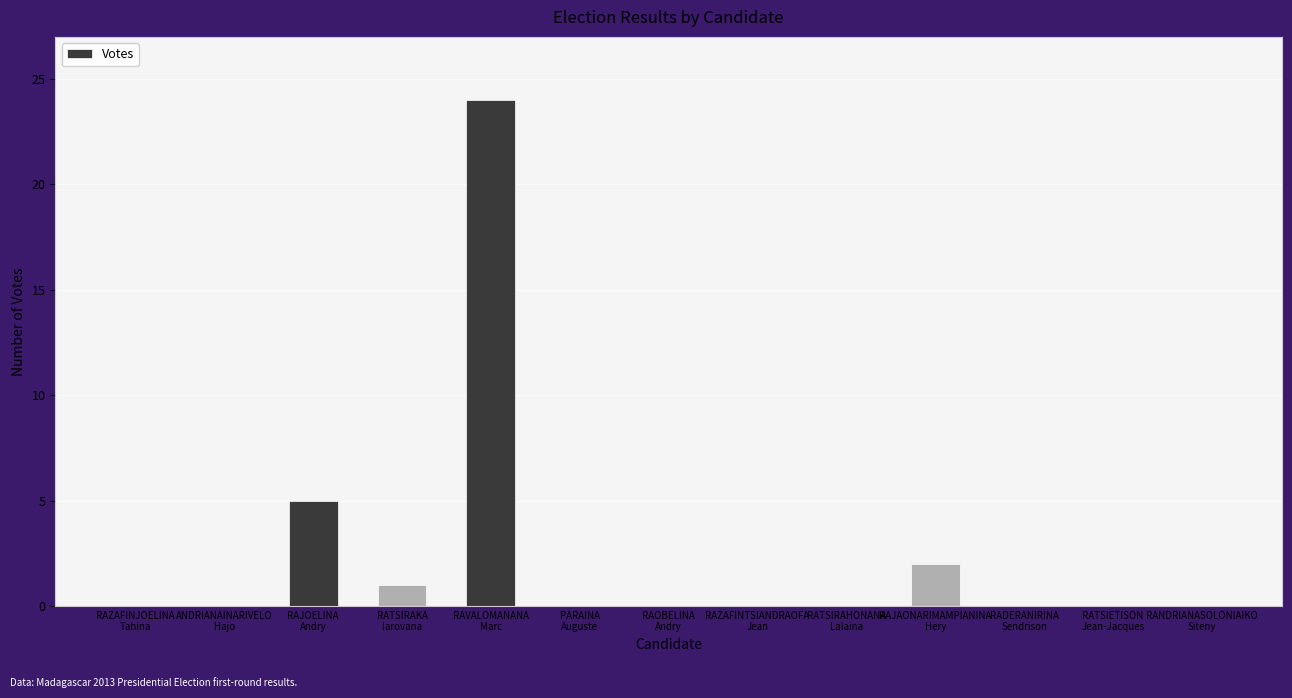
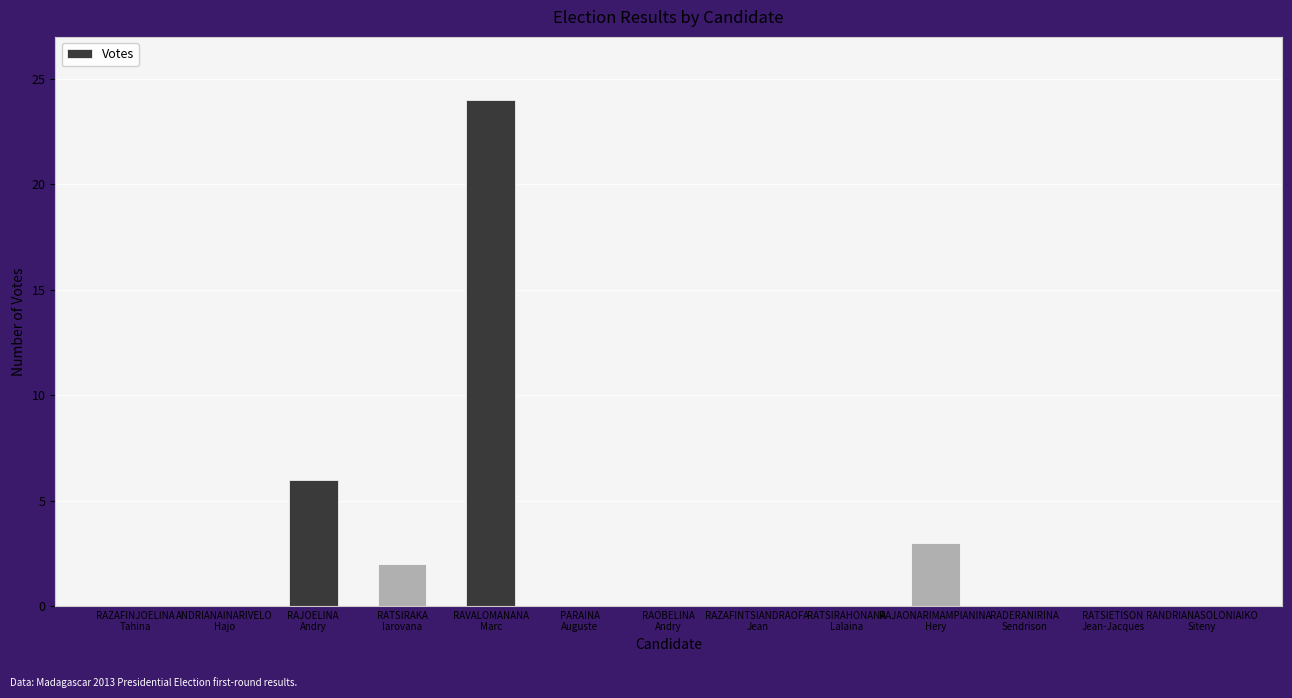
RAJOELINA Andry: 5 -> 6
RATSIRAKA Iarovana: 1 -> 2
RAJAONARIMAMPIANINA Hery: 2 -> 3
